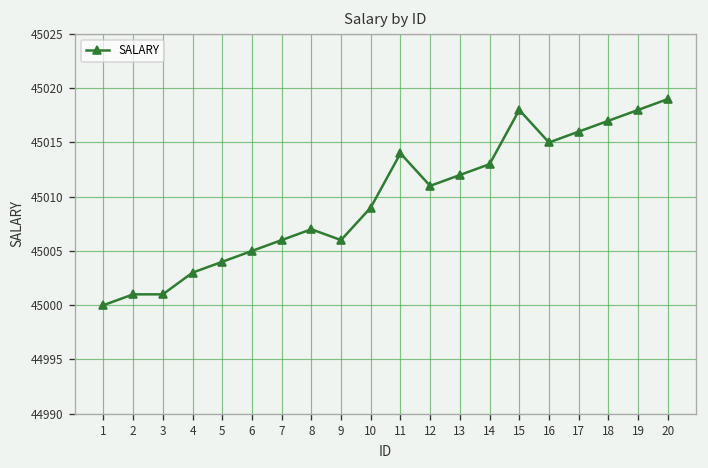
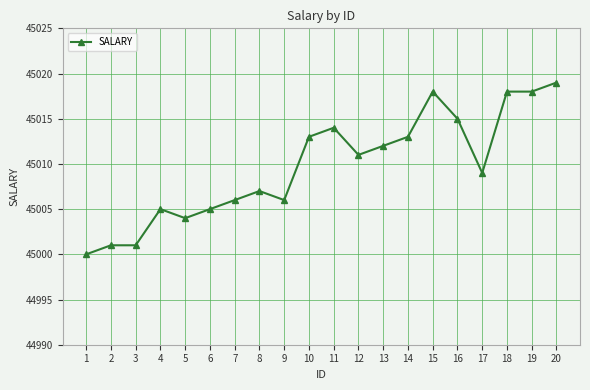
4: 45003 -> 45005
10: 45009 -> 45013
17: 45016 -> 45009
18: 45017 -> 45018
